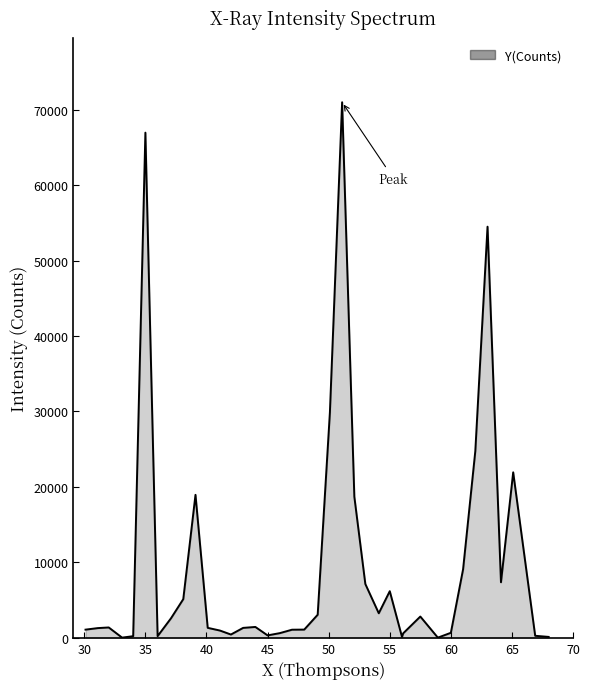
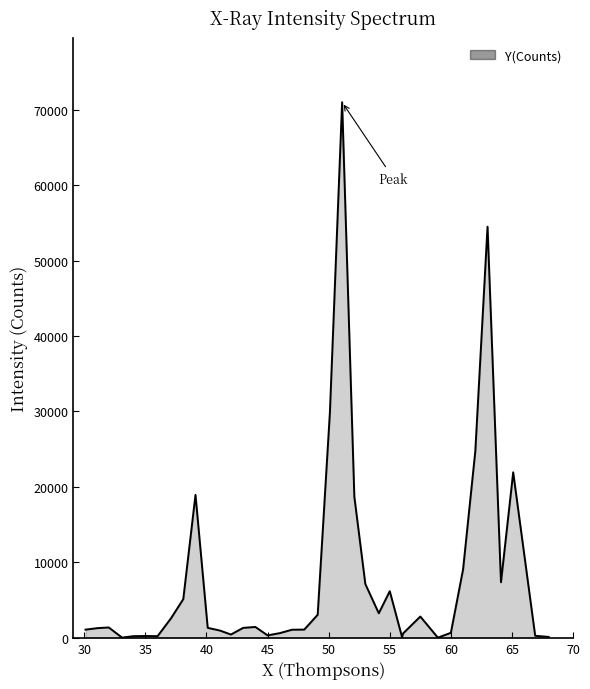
35: 67000 -> 0
